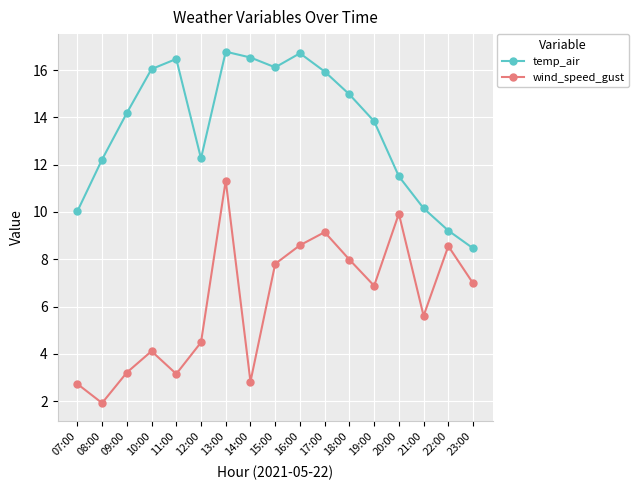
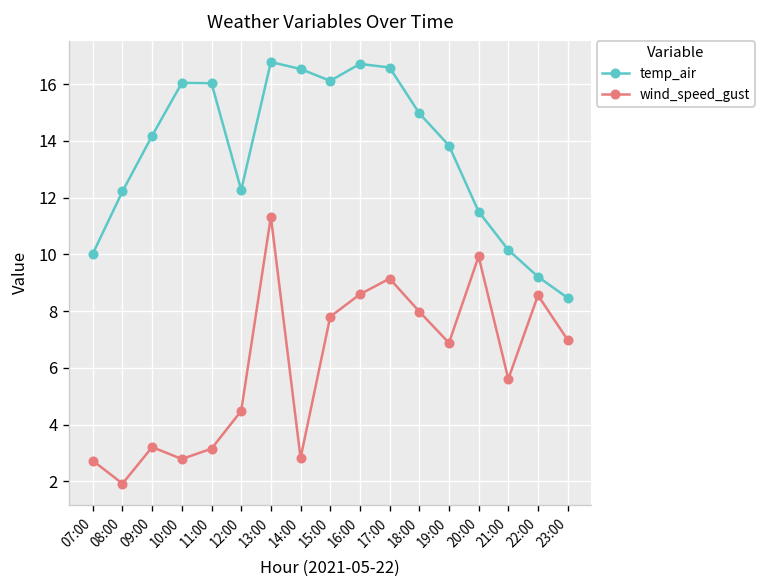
wind_speed_gust, 10:00: 4.1 -> 2.8
temp_air, 11:00: 16.5 -> 16.0
temp_air, 17:00: 15.9 -> 16.6
